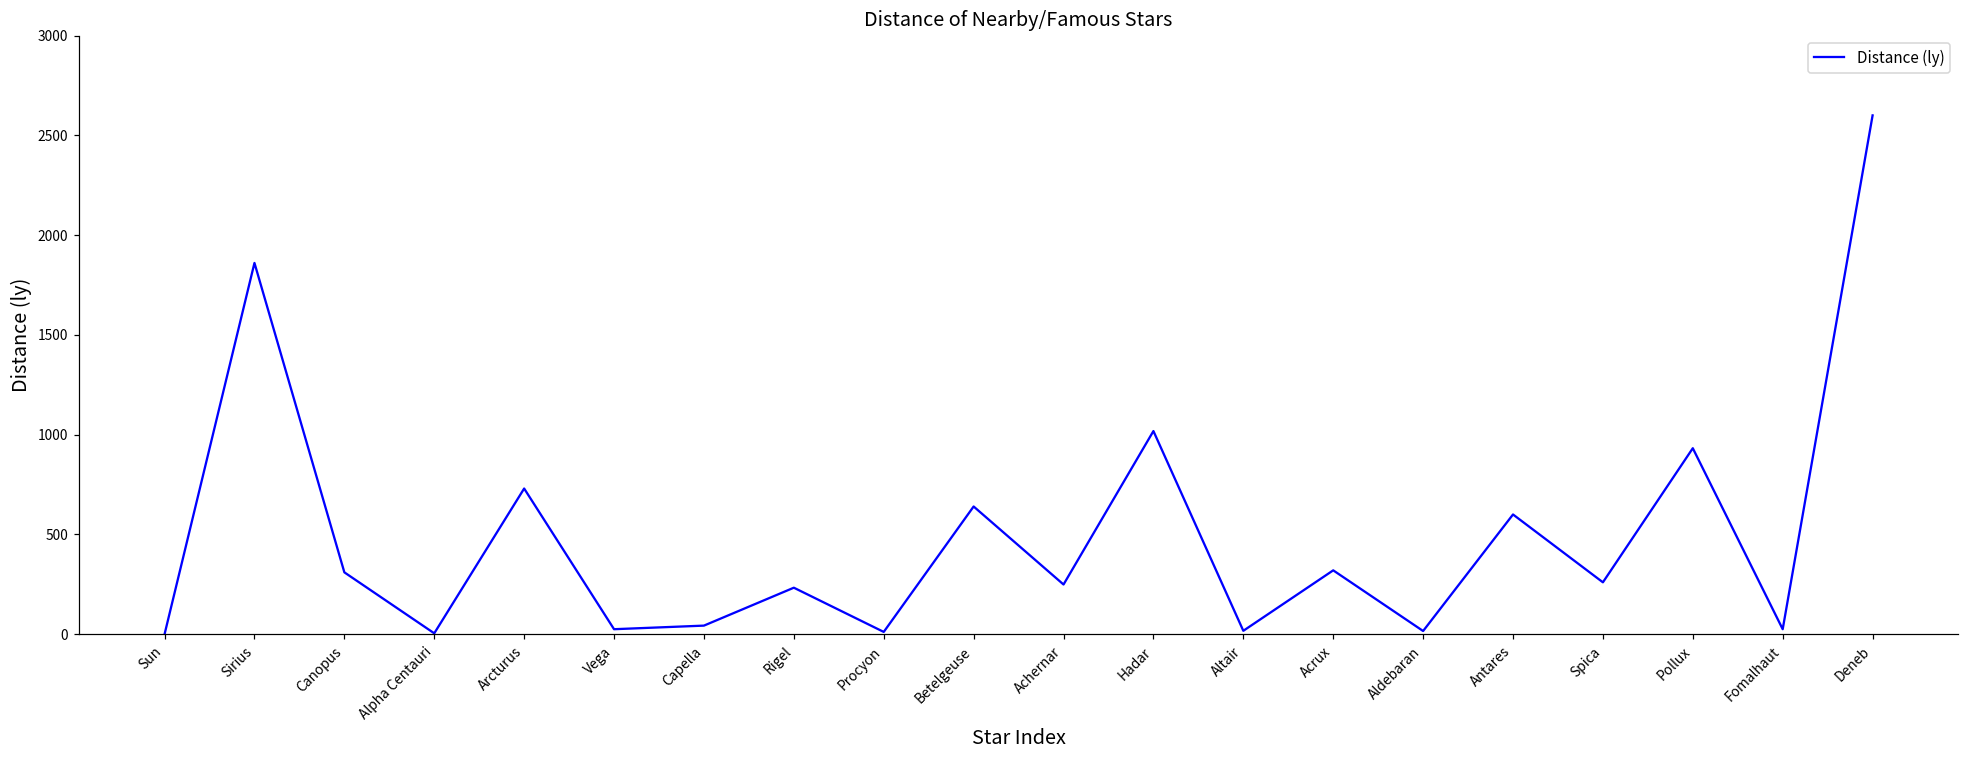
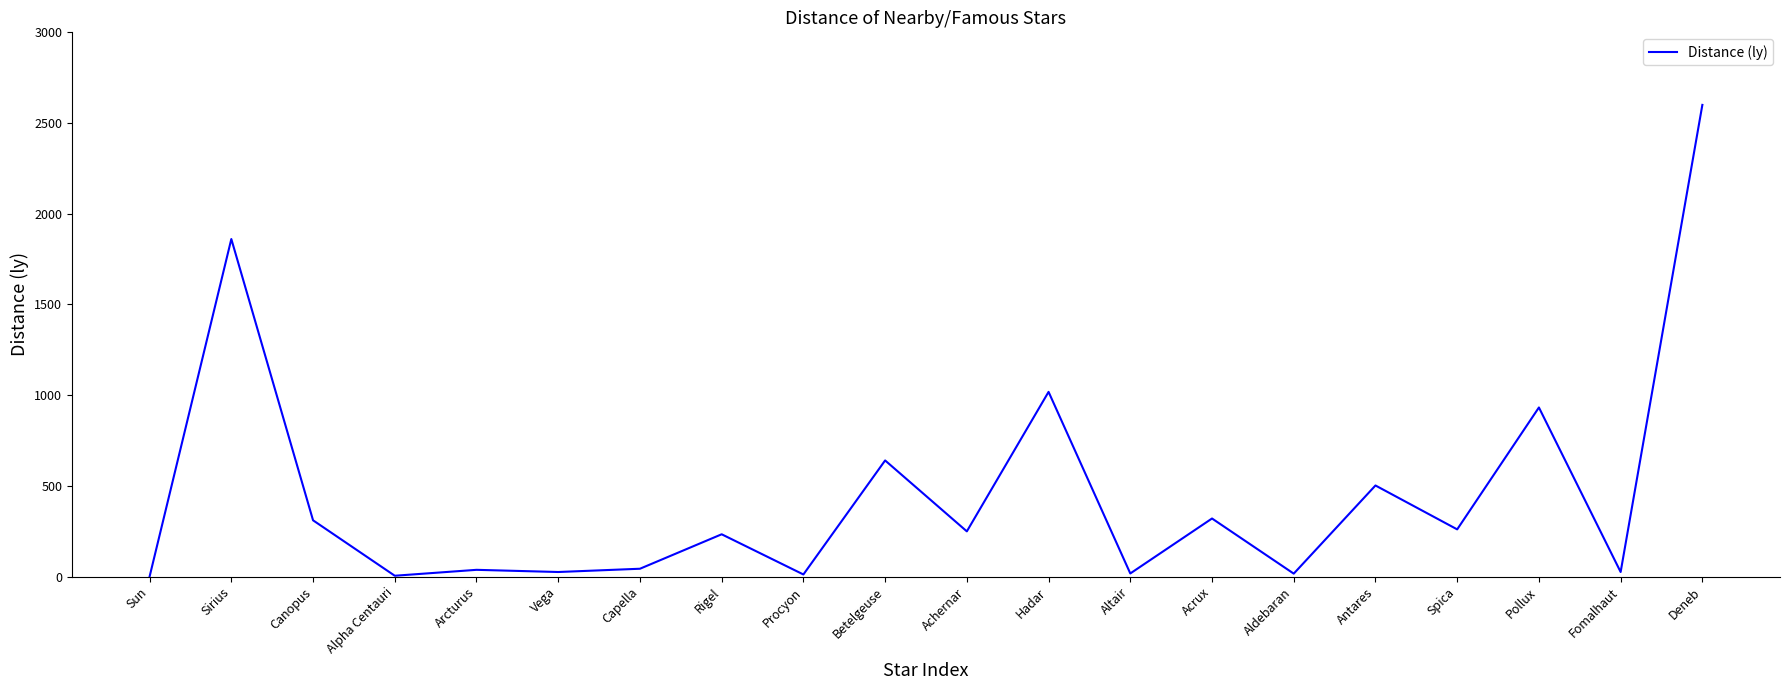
Arcturus: 730 -> 40
Antares: 600 -> 500
